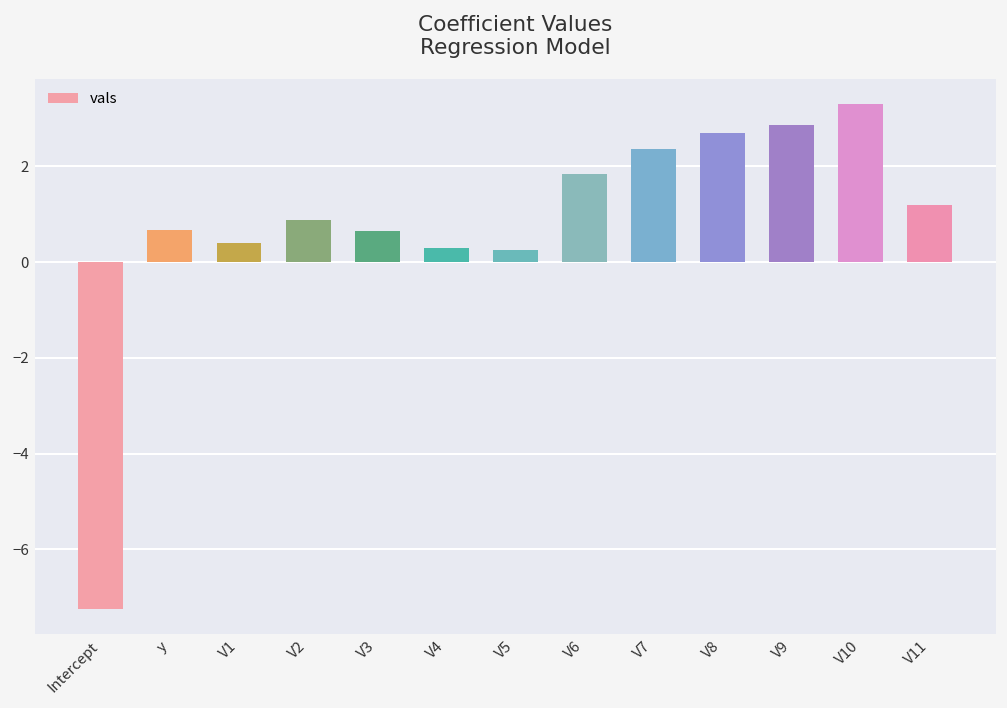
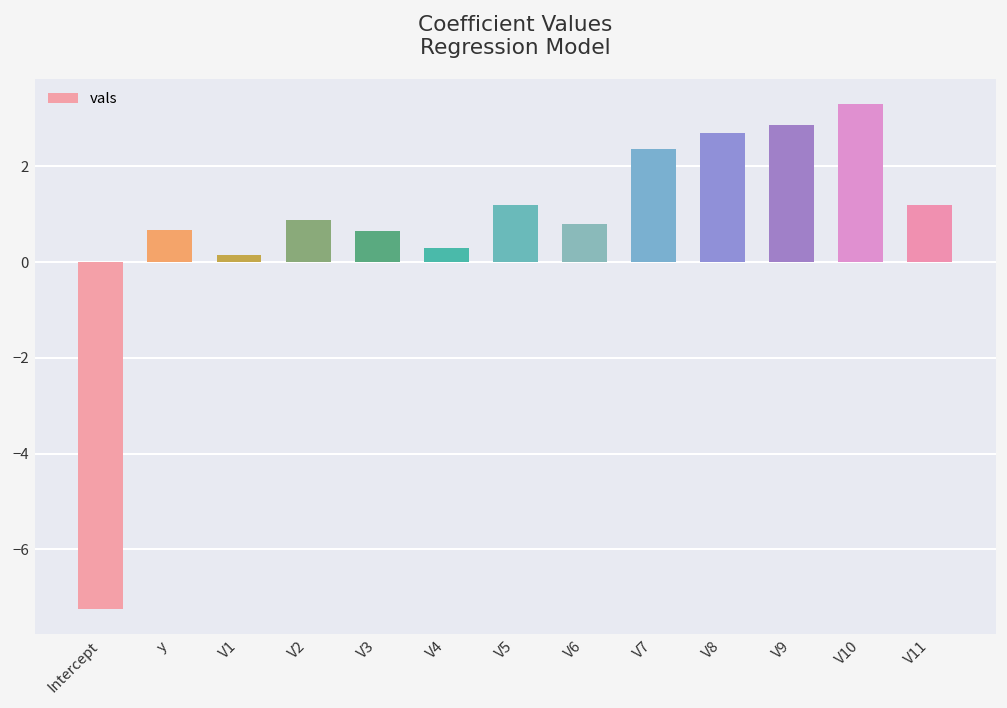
V1: 0.4 -> 0.1
V5: 0.3 -> 1.2
V6: 1.8 -> 0.8
